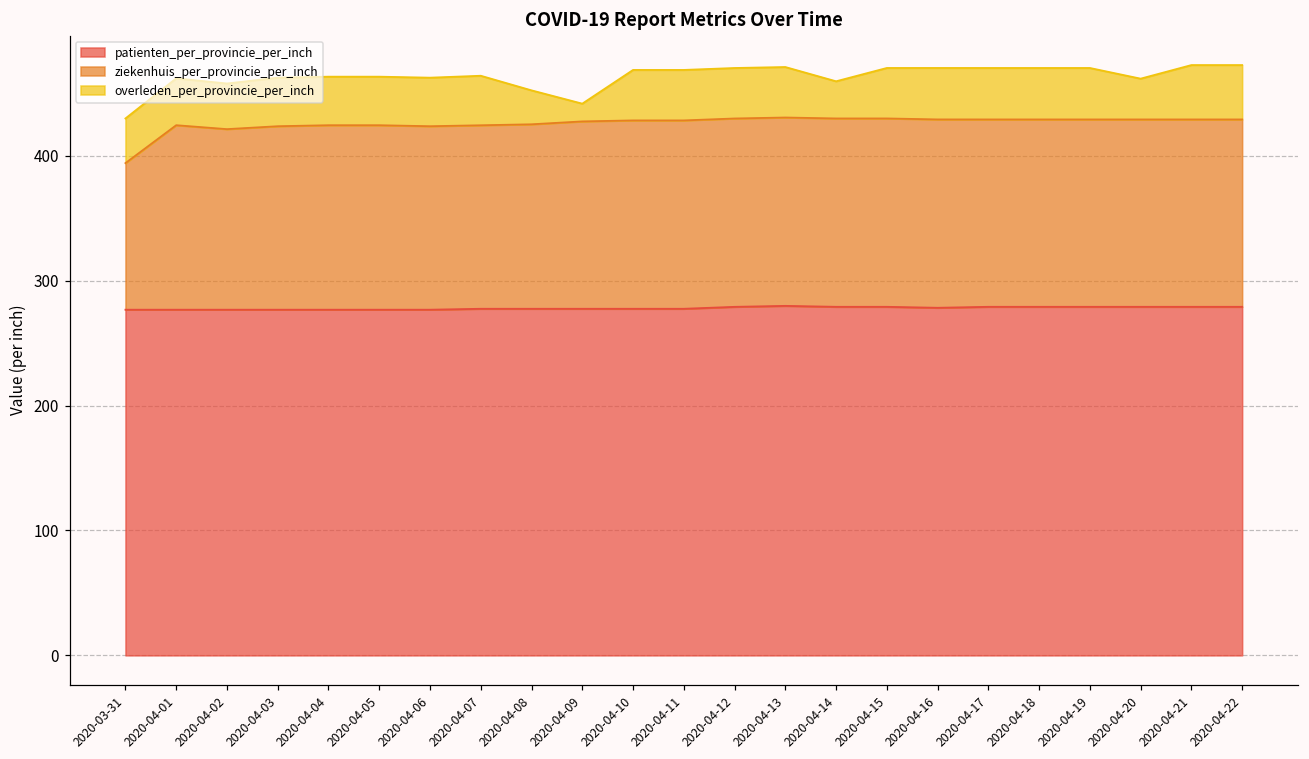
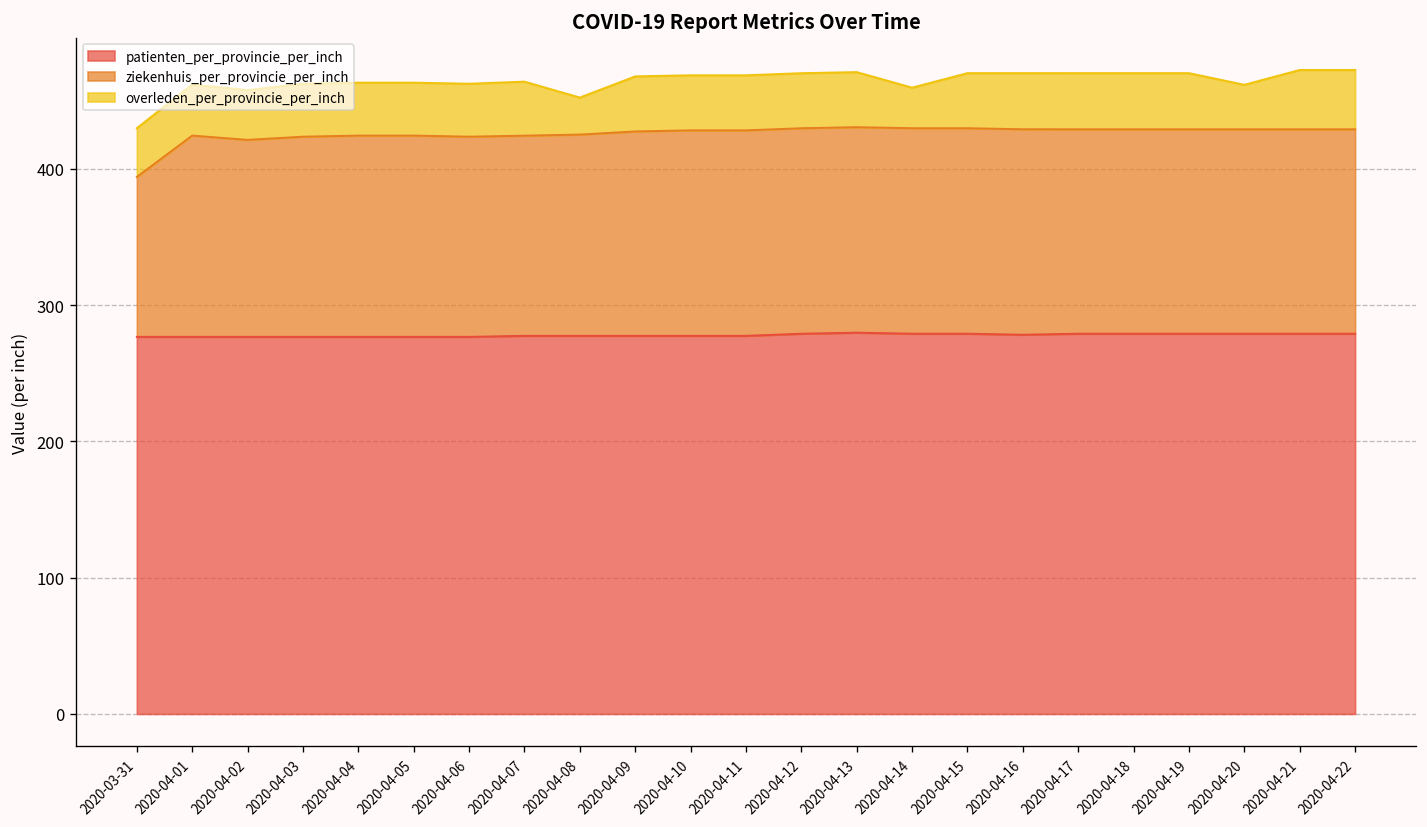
overleden_per_provincie_per_inch, 2020-04-09: 14 -> 40
